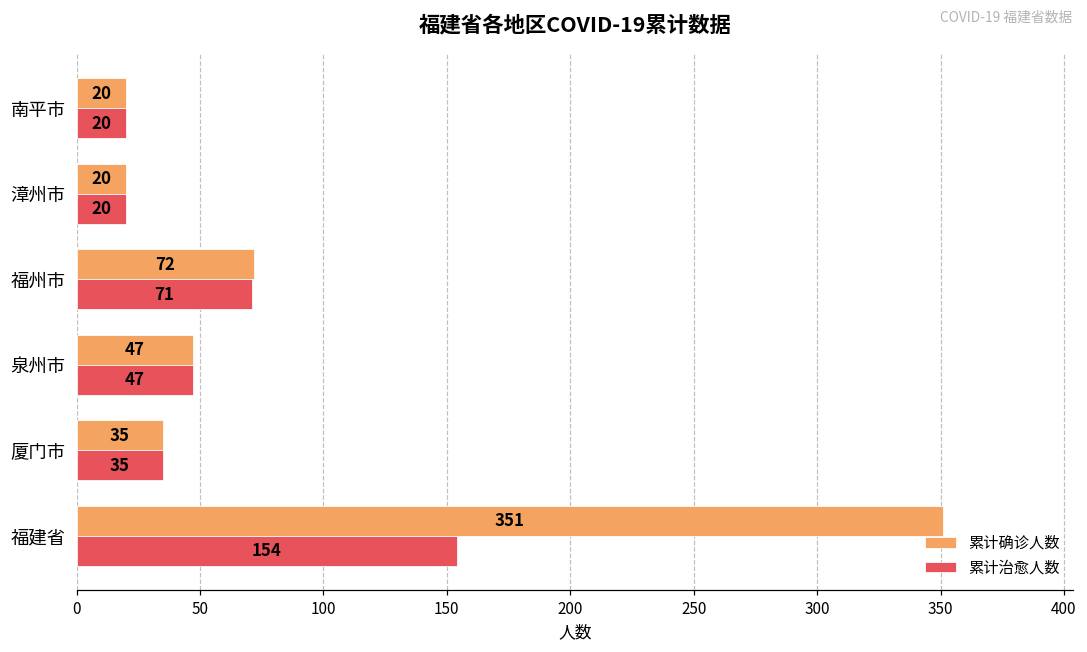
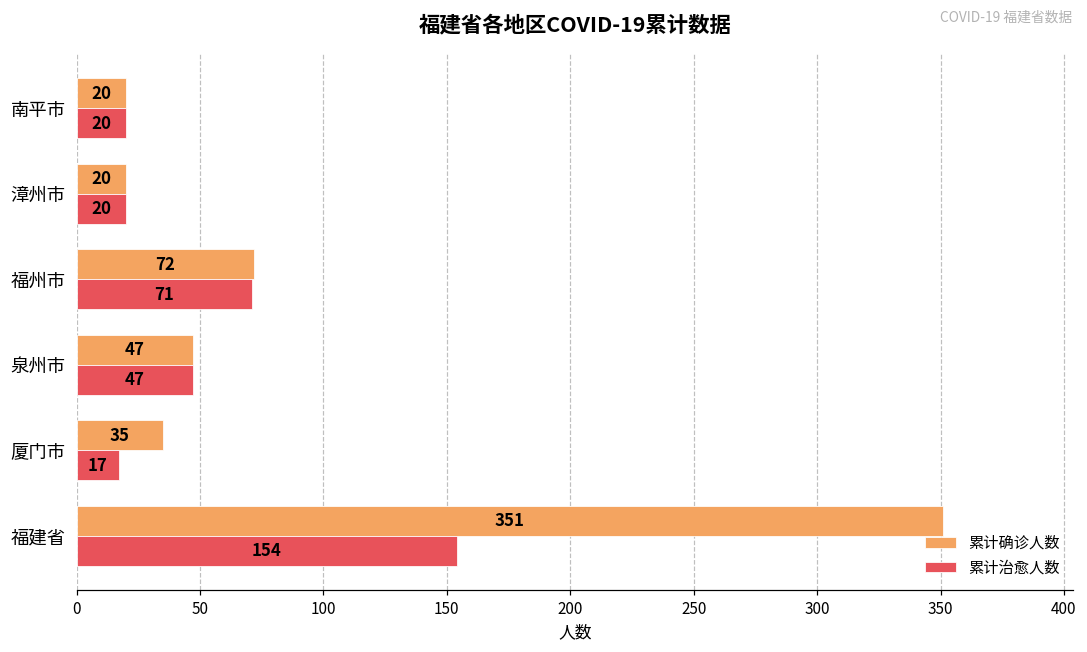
累计治愈人数, 厦门市: 35 -> 17
